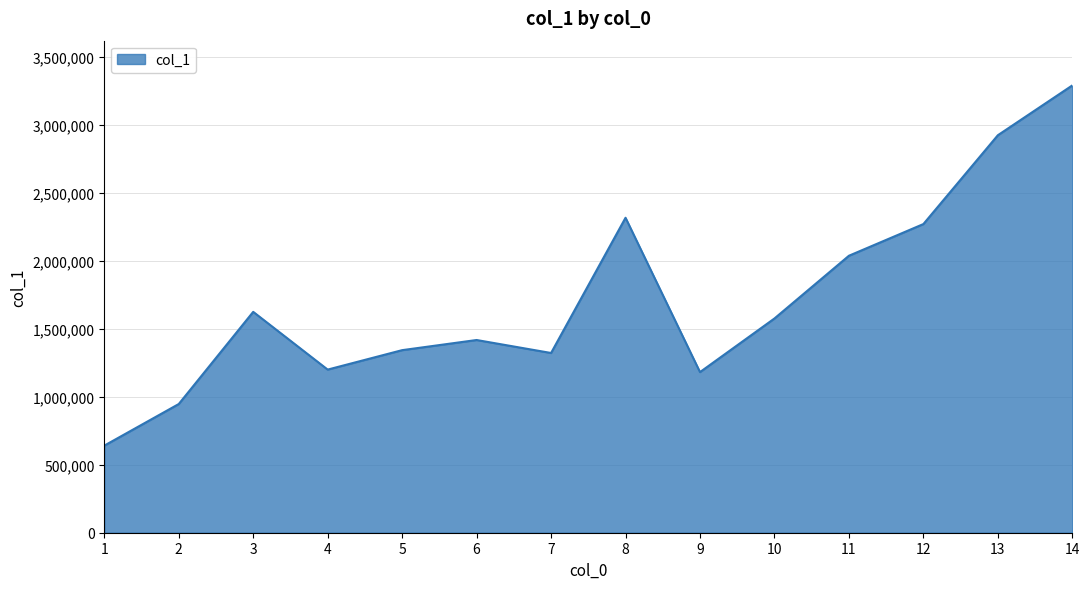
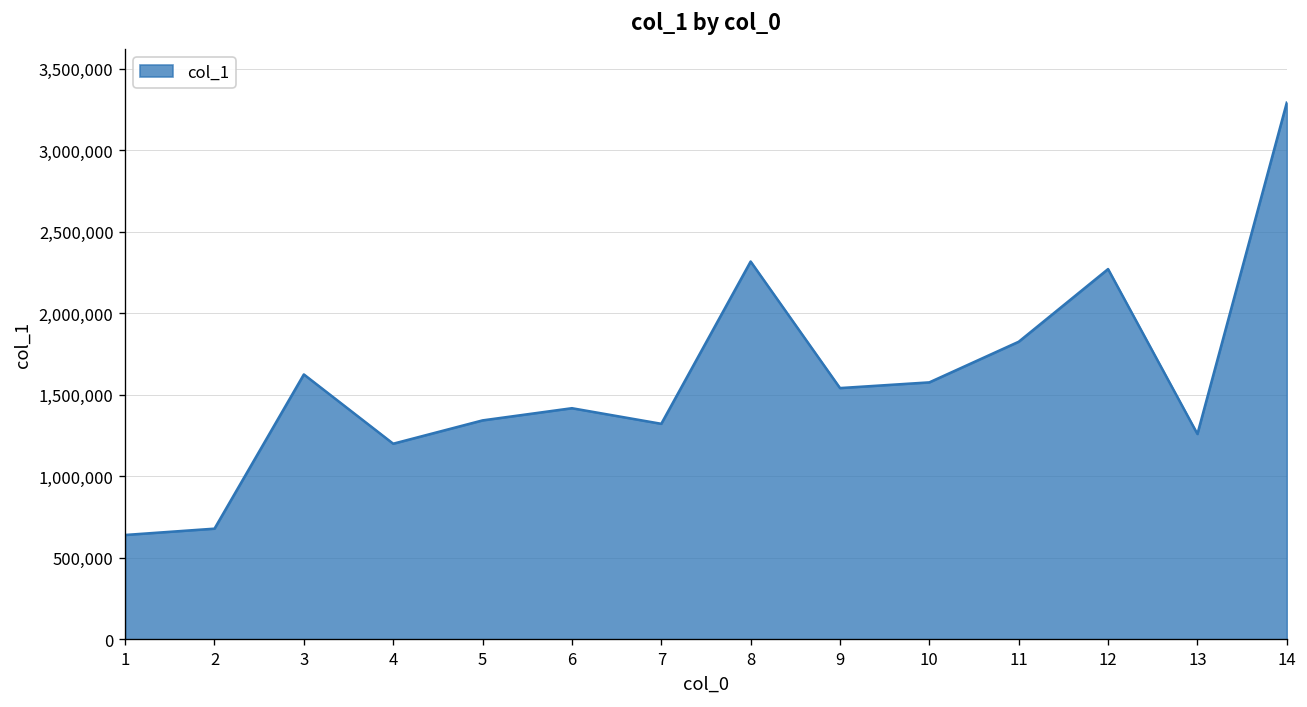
2: 950,000 -> 680,000
9: 1,180,000 -> 1,540,000
11: 2,040,000 -> 1,830,000
13: 2,930,000 -> 1,260,000
